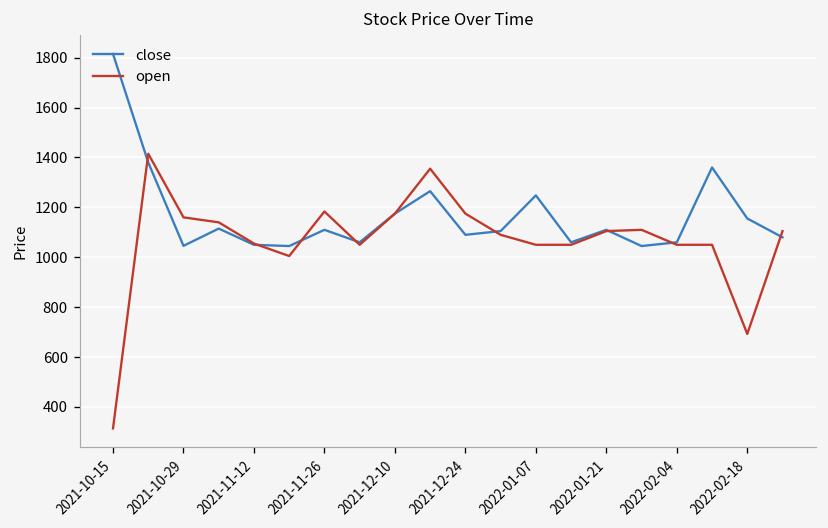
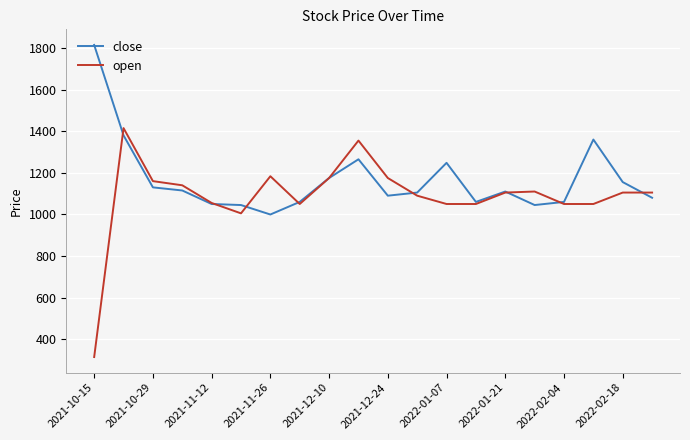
close, 2021-10-29: 1050 -> 1130
close, 2021-11-26: 1110 -> 1000
open, 2022-02-18: 690 -> 1110
